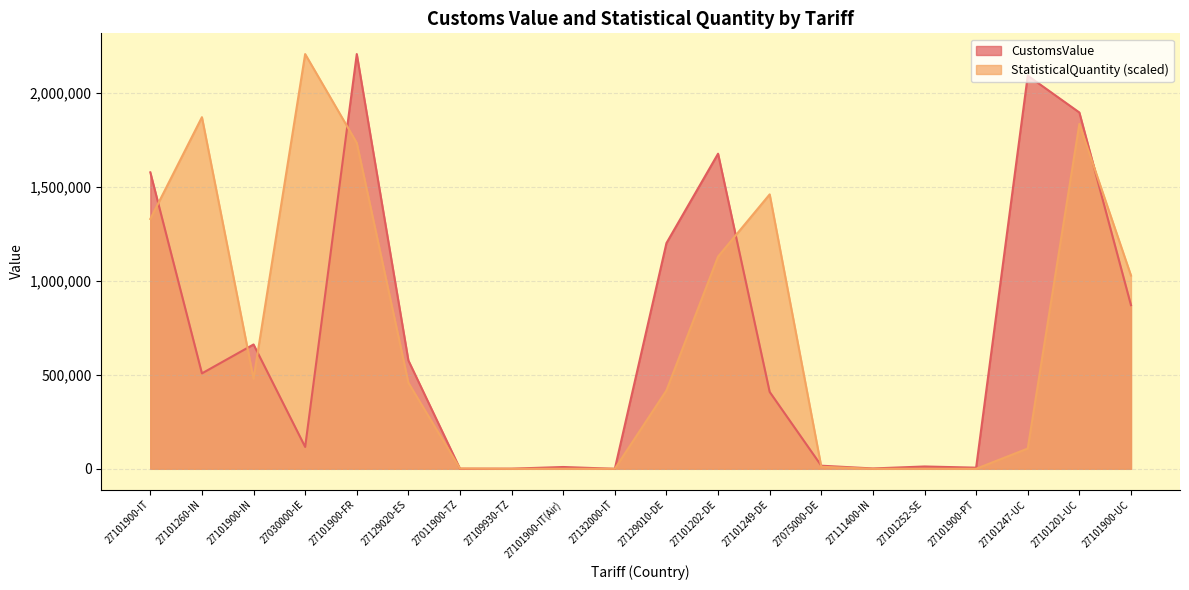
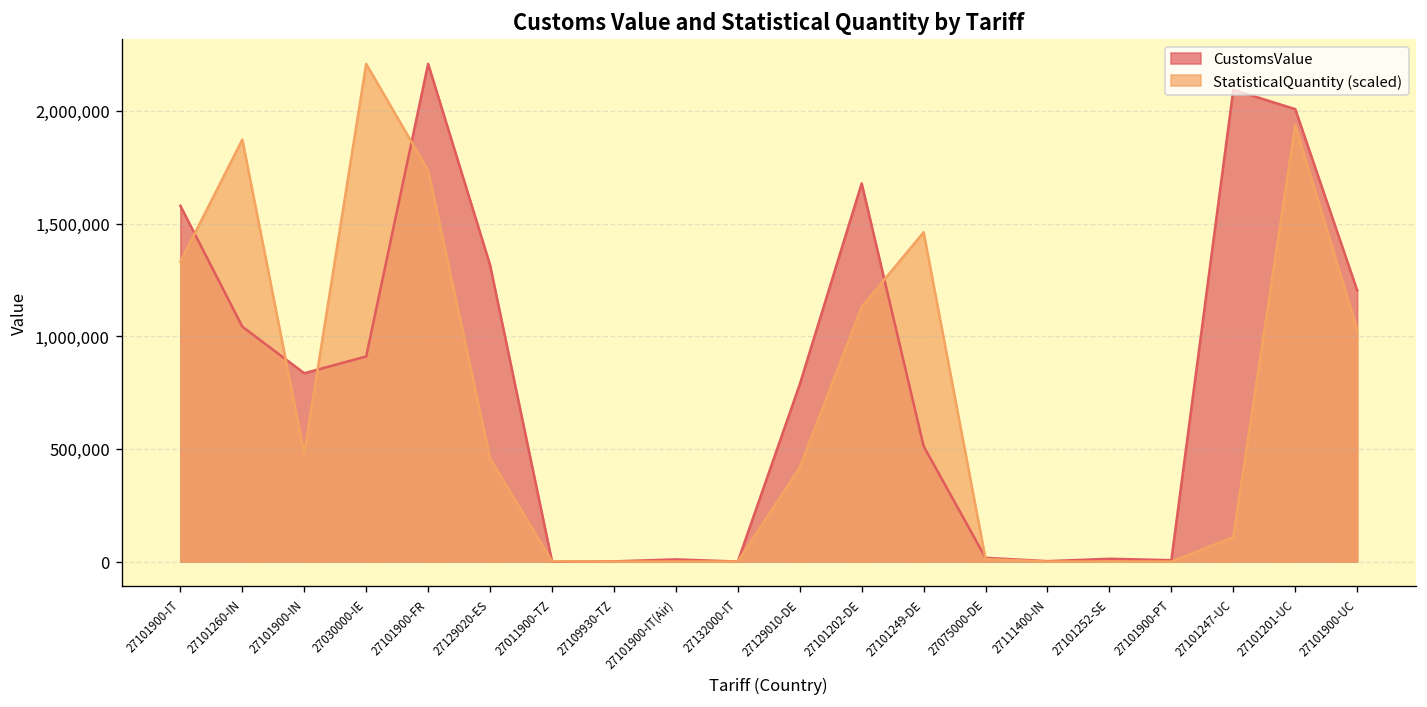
CustomsValue, 27101260-IN: 510,000 -> 1,040,000
CustomsValue, 27101900-IN: 660,000 -> 840,000
CustomsValue, 27030000-IE: 120,000 -> 910,000
CustomsValue, 27129020-ES: 580,000 -> 1,320,000
CustomsValue, 27129010-DE: 1,200,000 -> 790,000
CustomsValue, 27101249-DE: 410,000 -> 510,000
CustomsValue, 27101201-UC: 1,900,000 -> 2,010,000
StatisticalQuantity (scaled), 27101201-UC: 1,840,000 -> 1,940,000
CustomsValue, 27101900-UC: 870,000 -> 1,200,000
